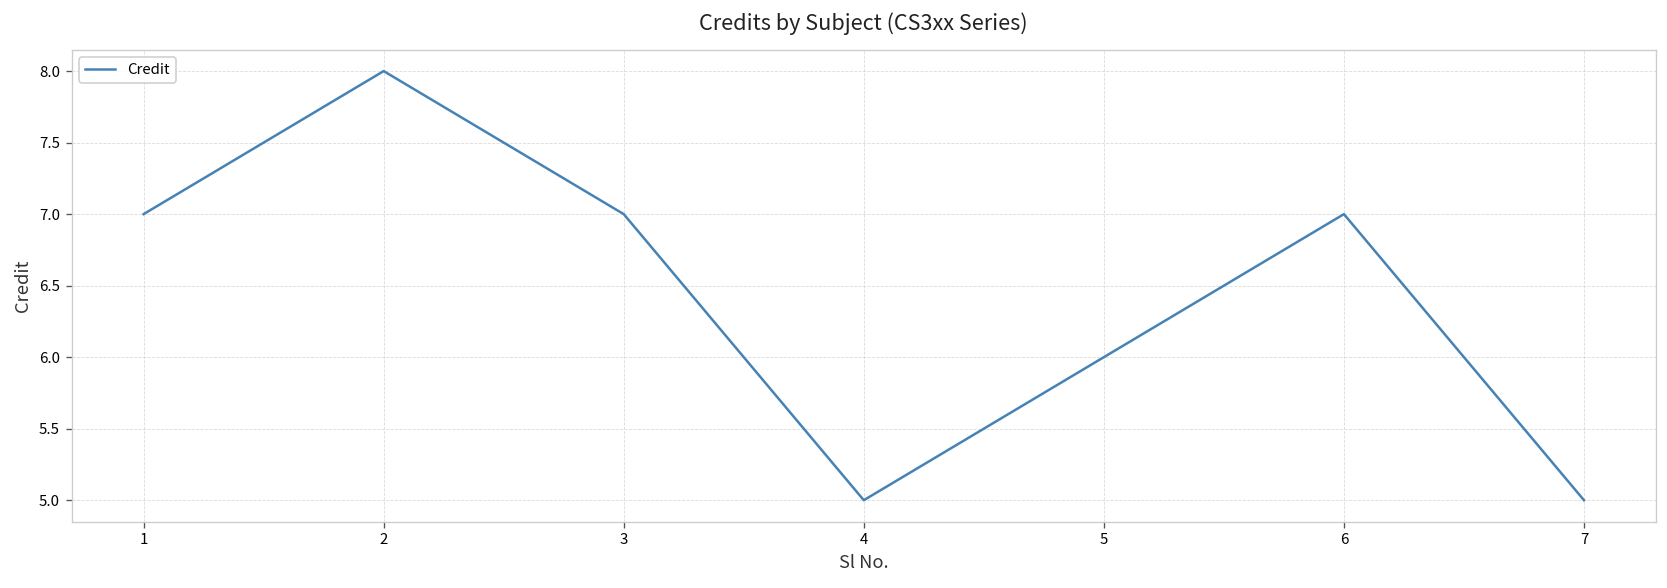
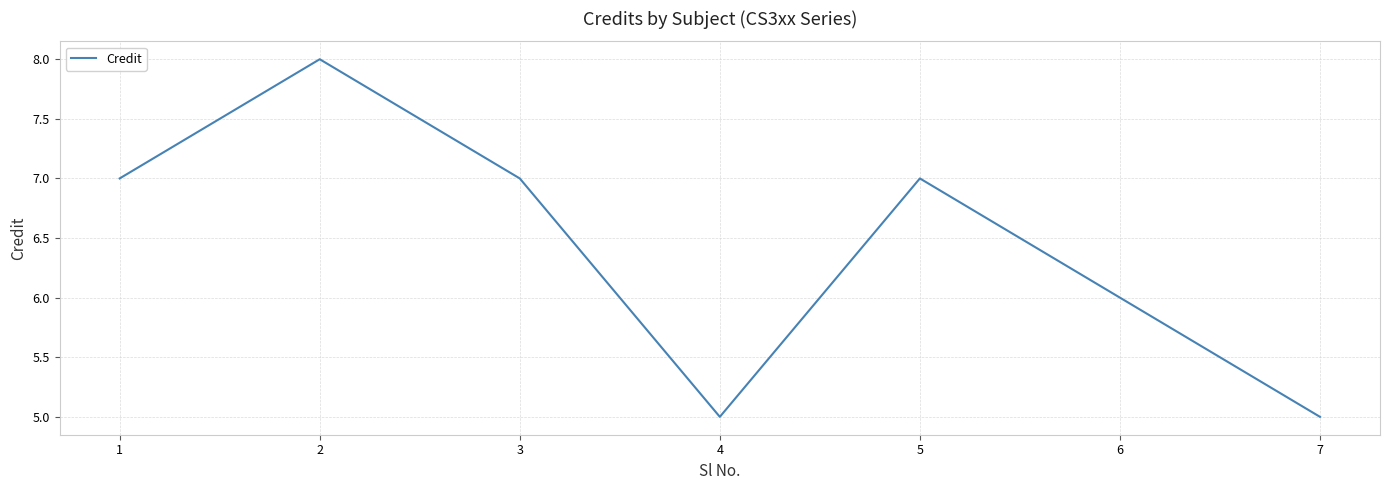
5: 6 -> 7
6: 7 -> 6
